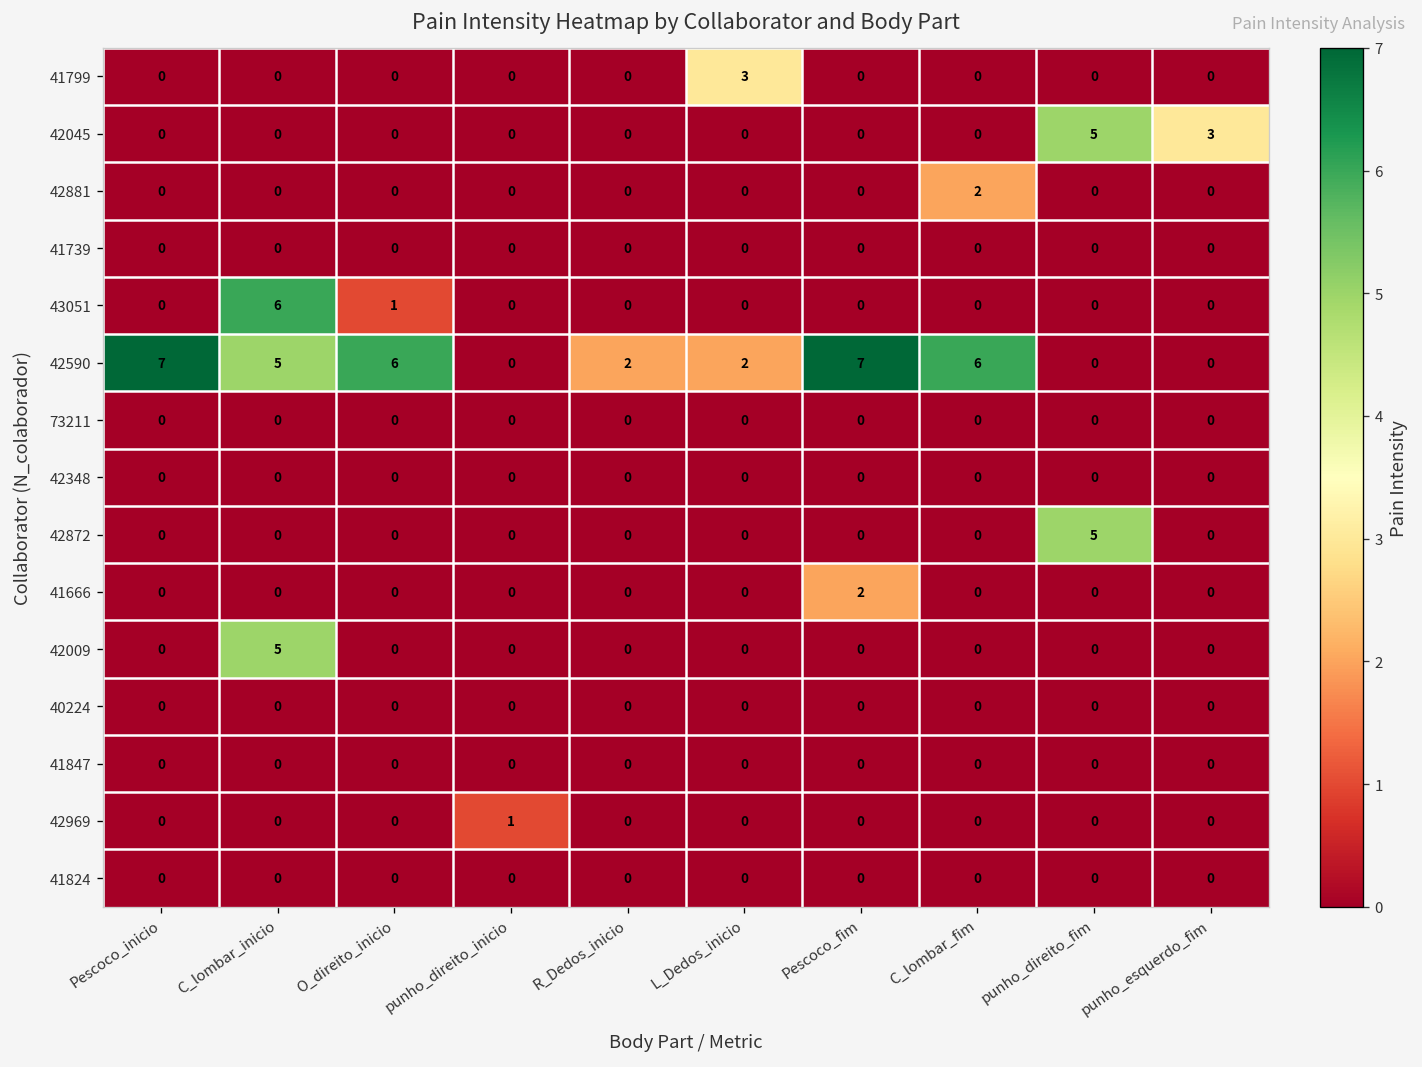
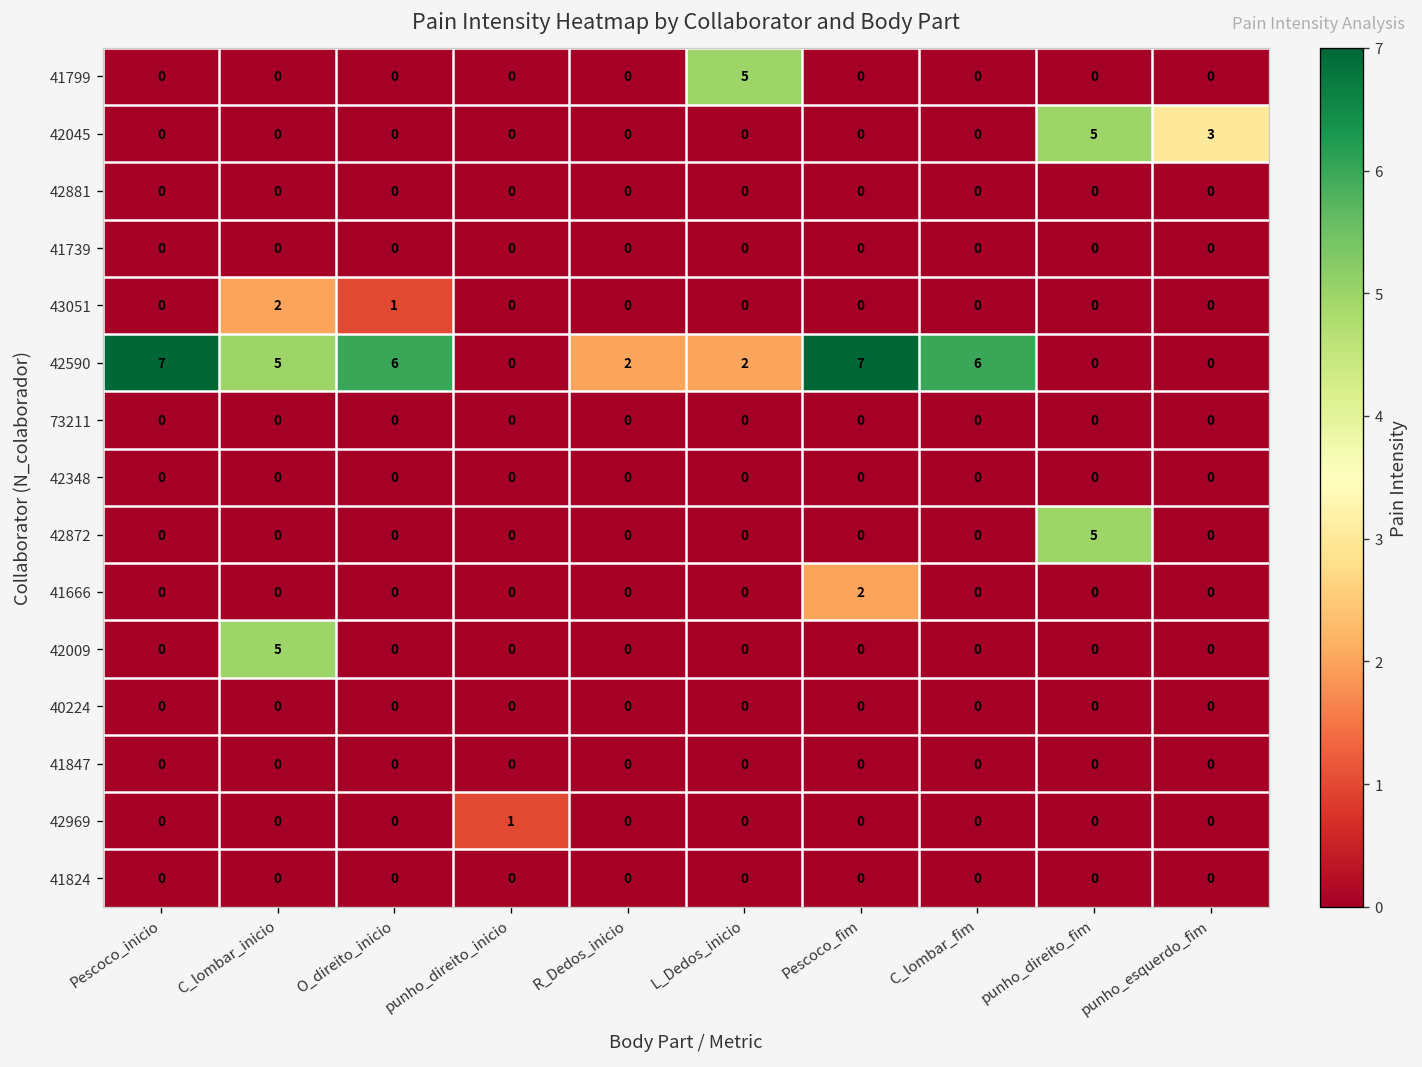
41799, L_Dedos_inicio: 3 -> 5
42881, C_lombar_fim: 2 -> 0
43051, C_lombar_inicio: 6 -> 2
